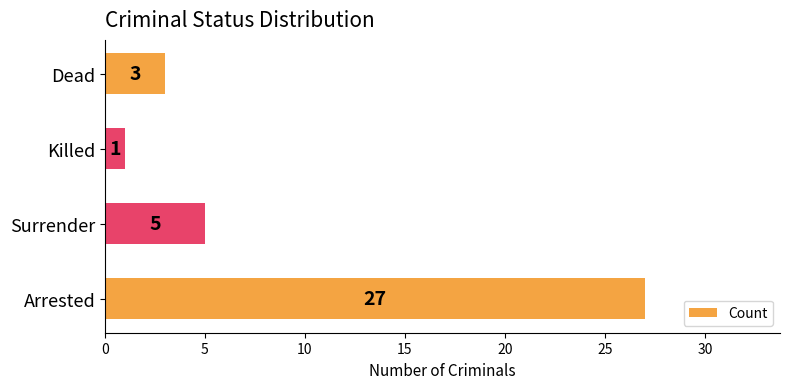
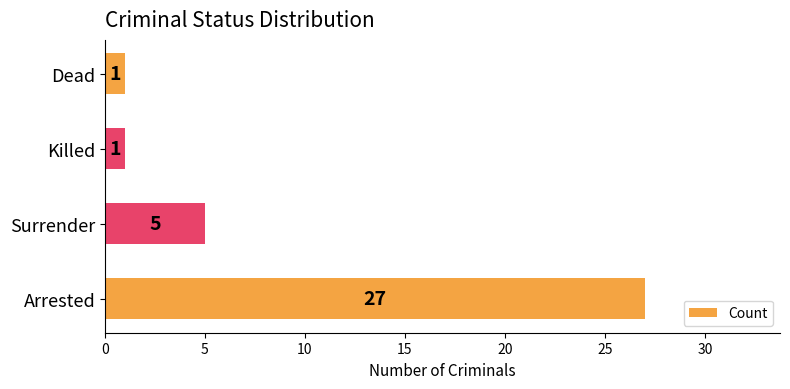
Dead: 3 -> 1
